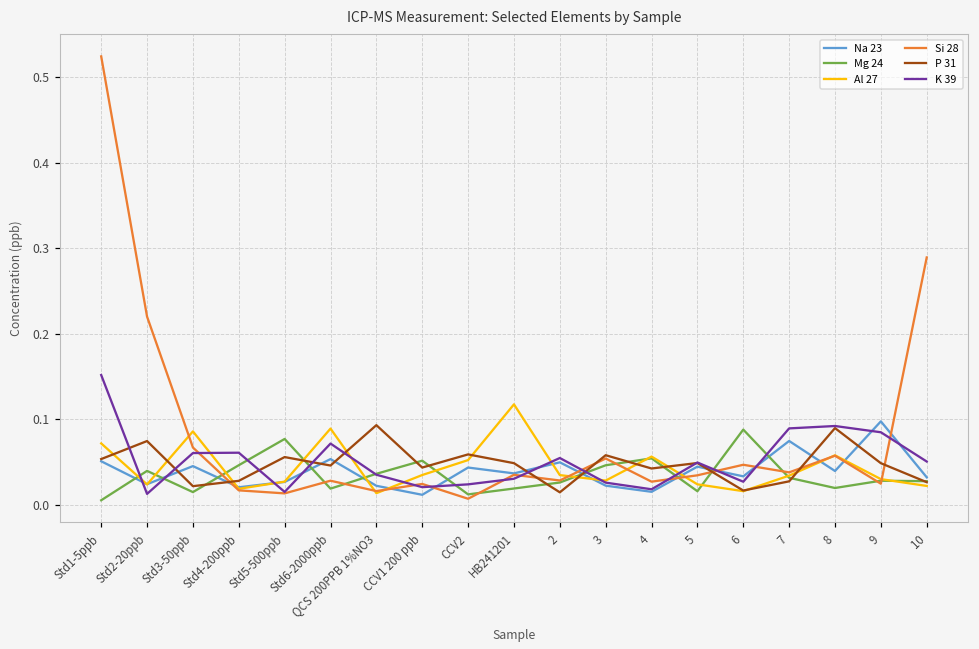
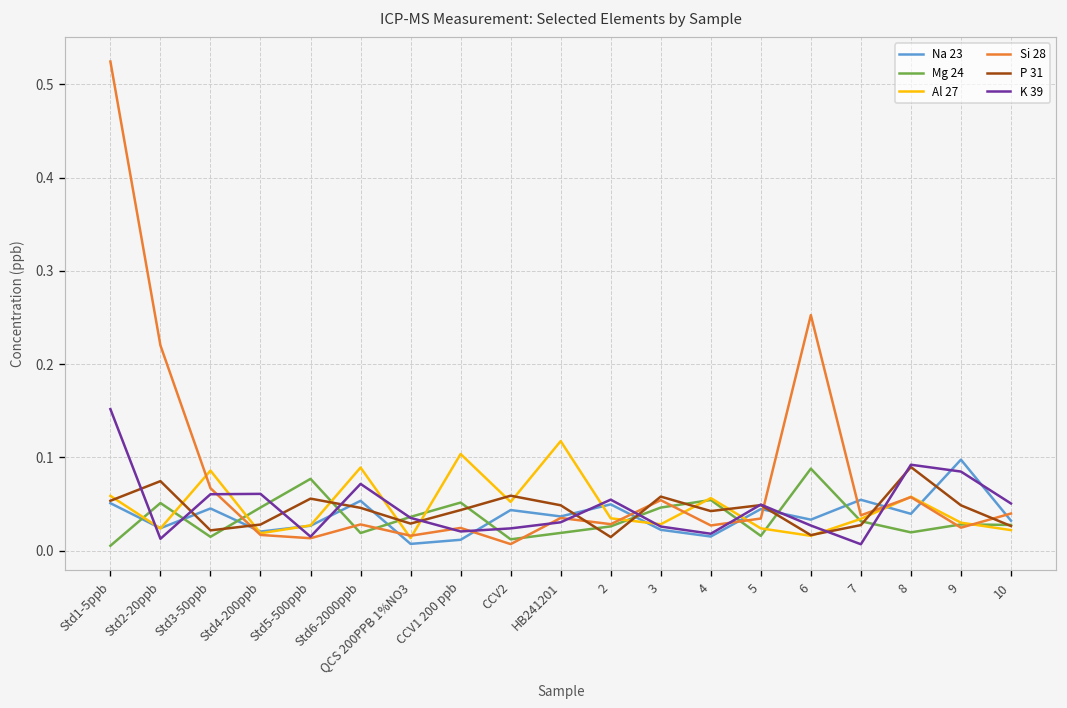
Al 27, Std1-5ppb: 0.07 -> 0.06
Mg 24, Std2-20ppb: 0.04 -> 0.05
Na 23, QCS 200PPB 1%NO3: 0.02 -> 0.01
P 31, QCS 200PPB 1%NO3: 0.09 -> 0.03
Al 27, CCV1 200 ppb: 0.03 -> 0.10
Si 28, 6: 0.05 -> 0.25
Na 23, 7: 0.07 -> 0.05
K 39, 7: 0.09 -> 0.01
Si 28, 10: 0.29 -> 0.04
